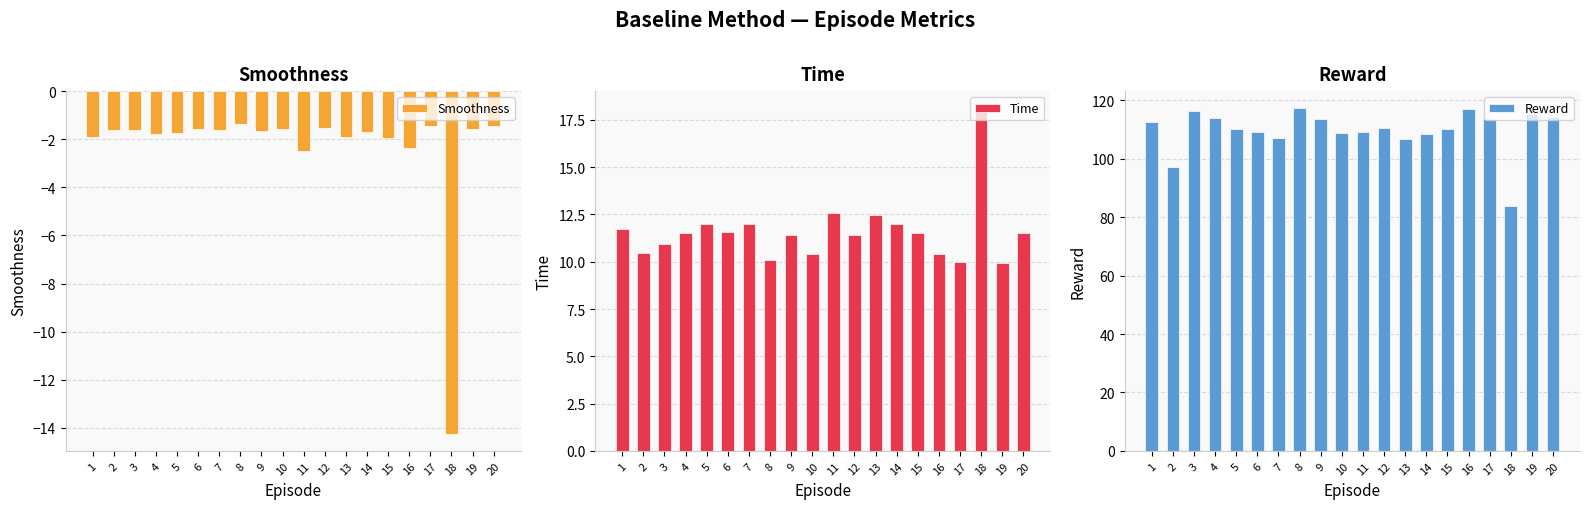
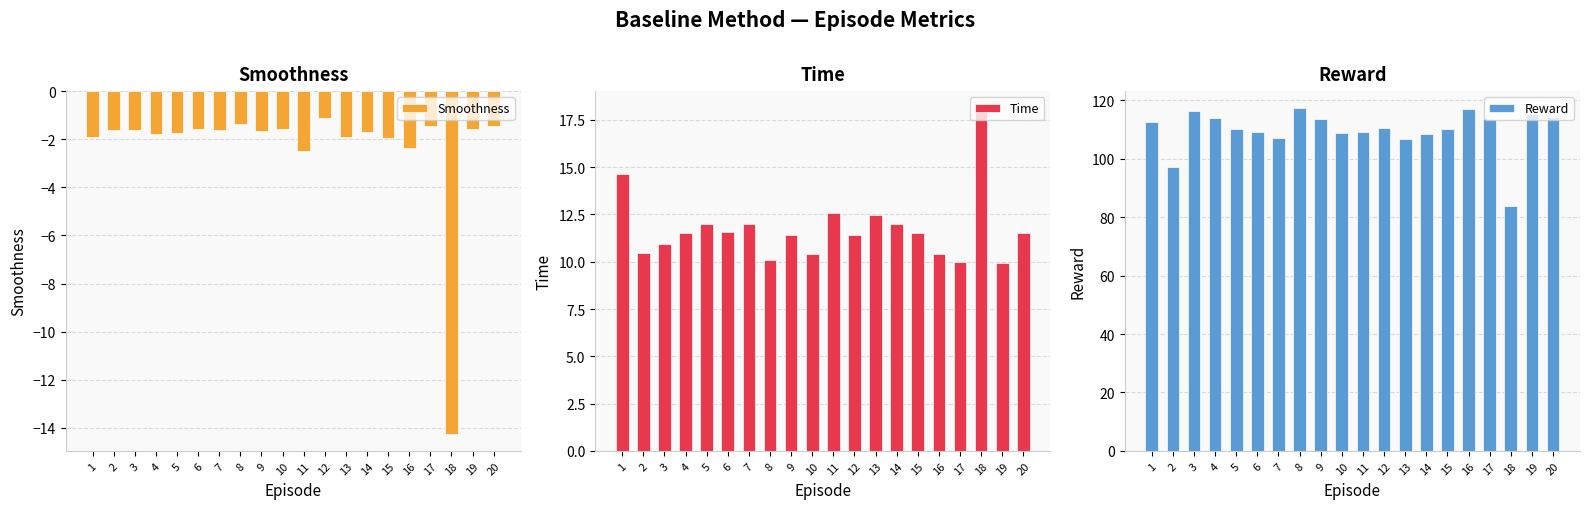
Smoothness, 12: -1.5 -> -1.1
Time, 1: 11.7 -> 14.7
